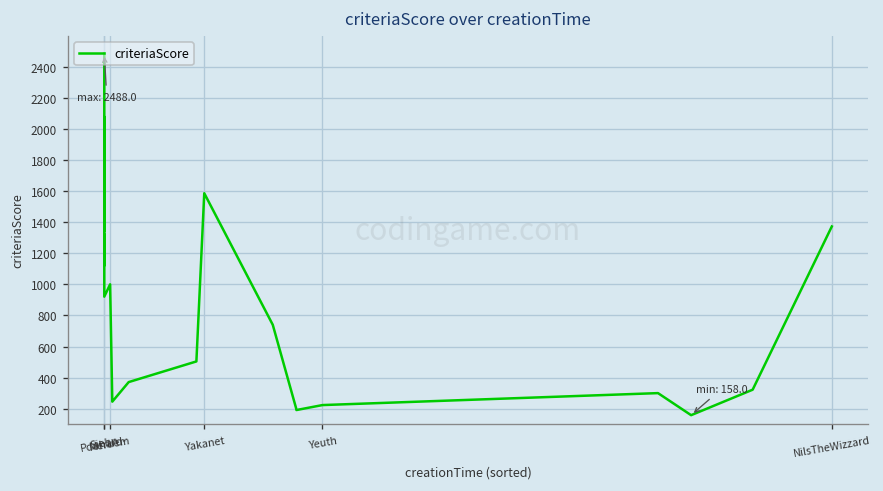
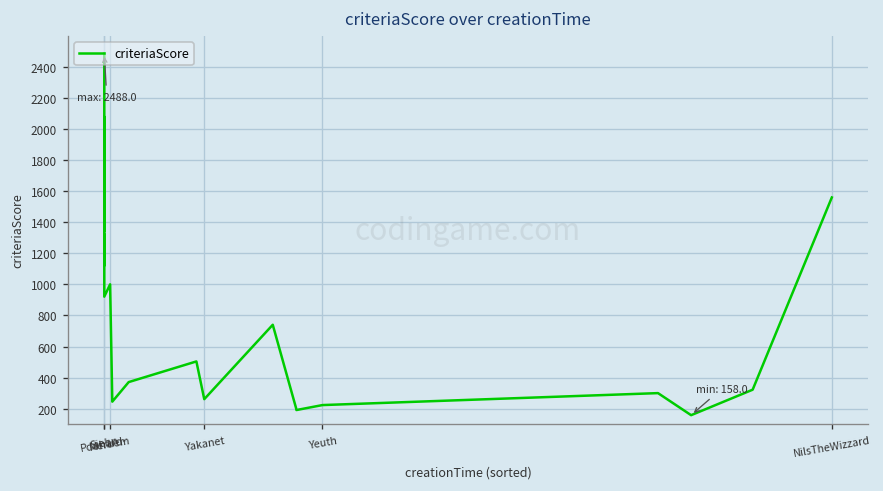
Yakanet: 1590 -> 260
NilsTheWizzard: 1370 -> 1560
